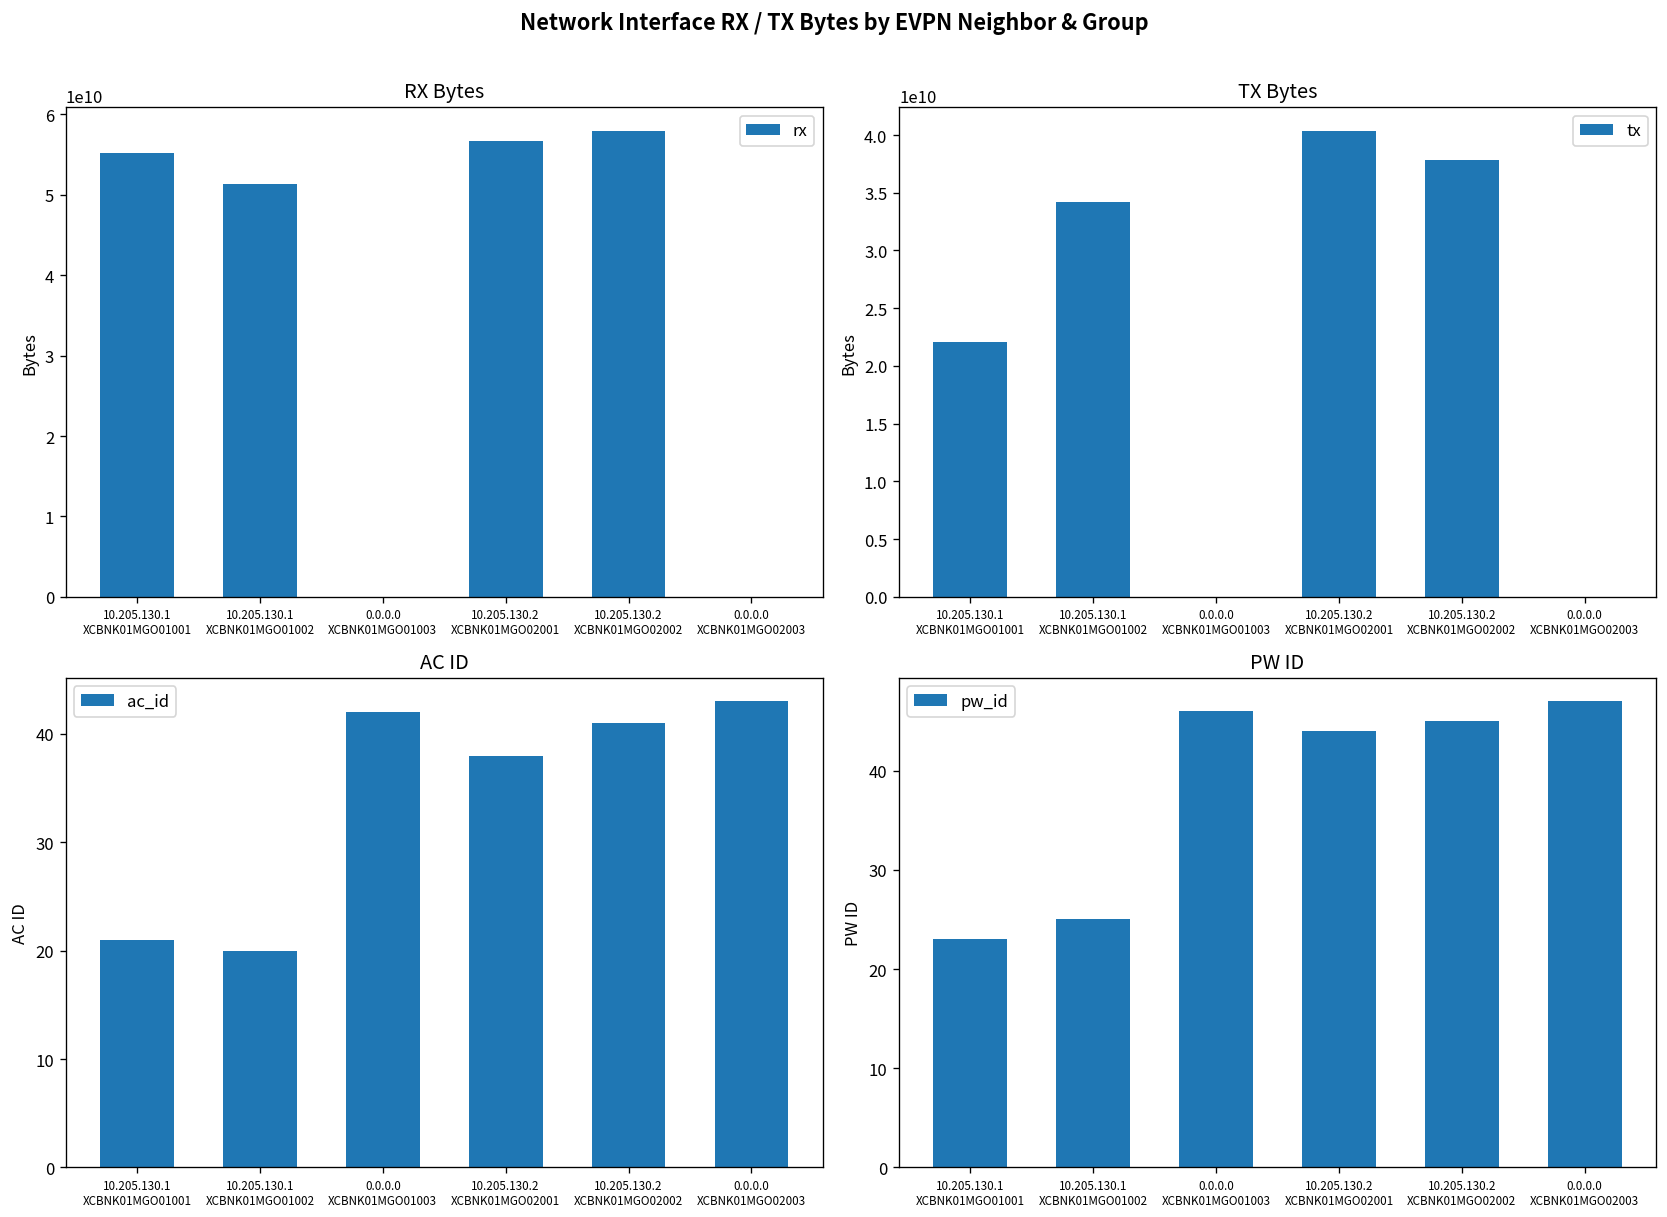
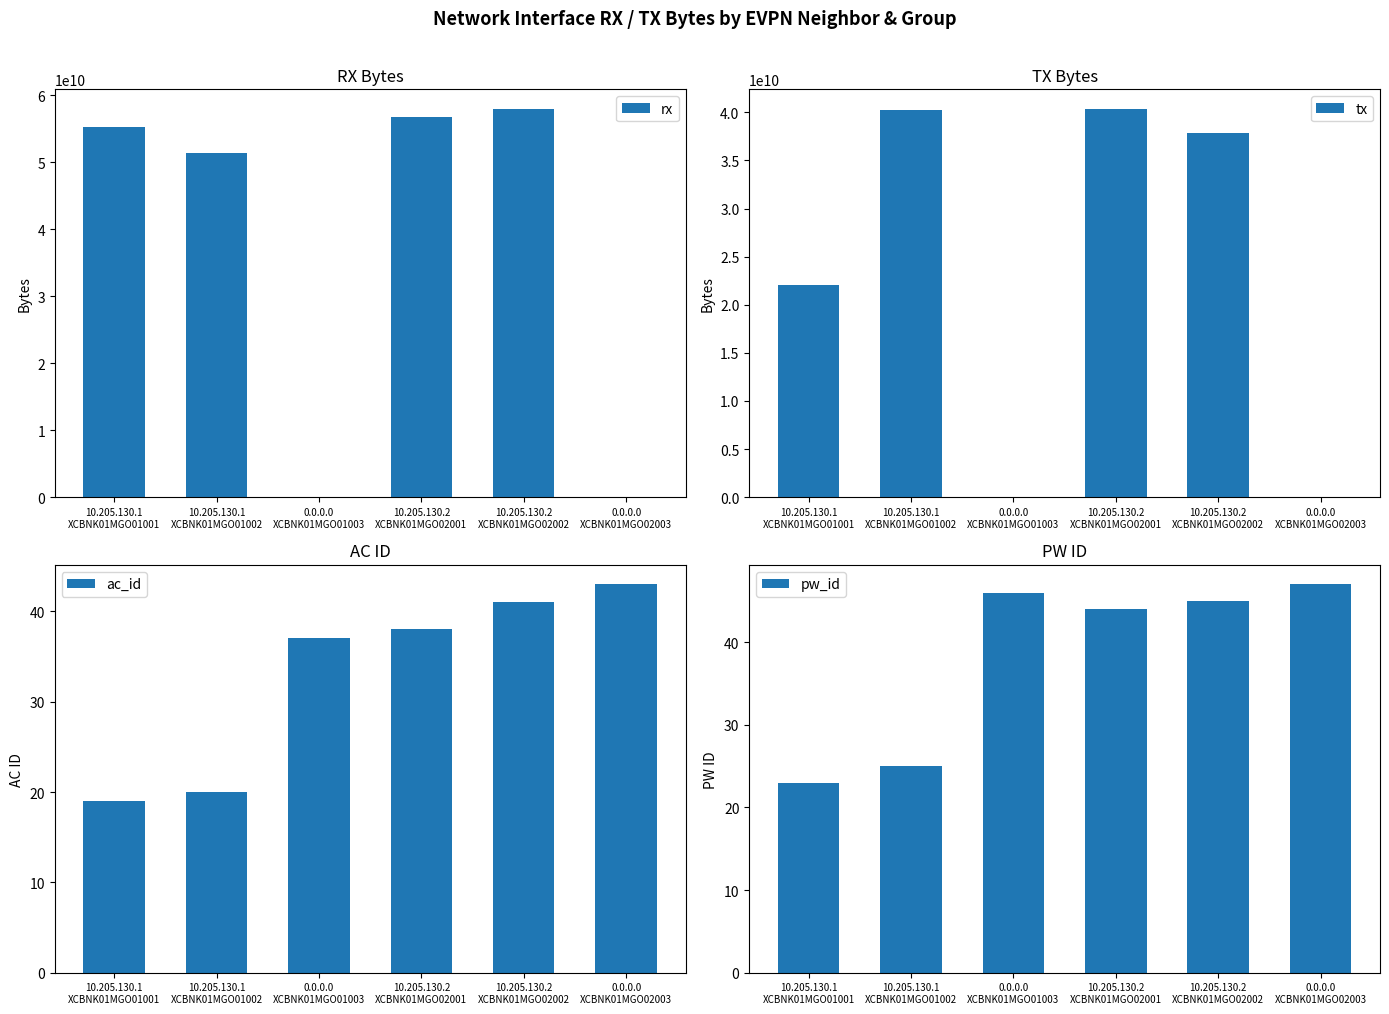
TX Bytes, 10.205.130.1 XCBNK01MGO01002: 34000000000 -> 40000000000
AC ID, 10.205.130.1 XCBNK01MGO01001: 21 -> 19
AC ID, 0.0.0.0 XCBNK01MGO01003: 42 -> 37
